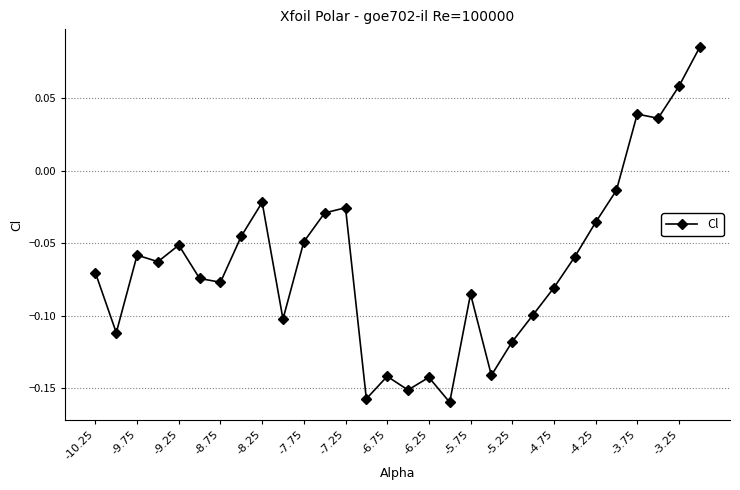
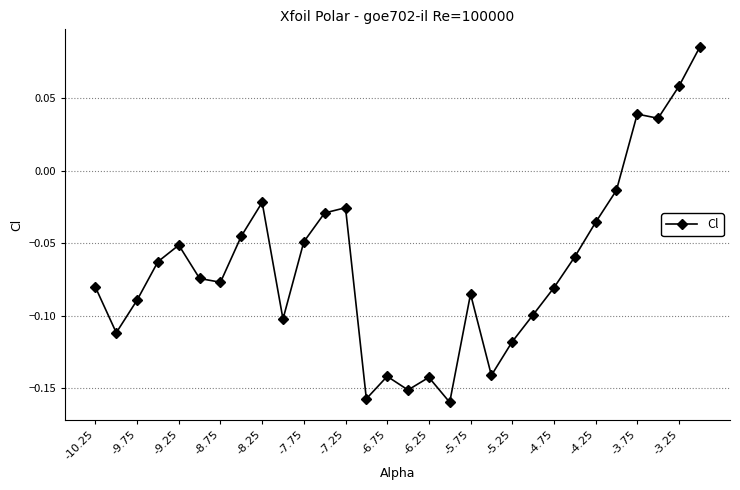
-10.25: -0.071 -> -0.080
-9.75: -0.058 -> -0.089
